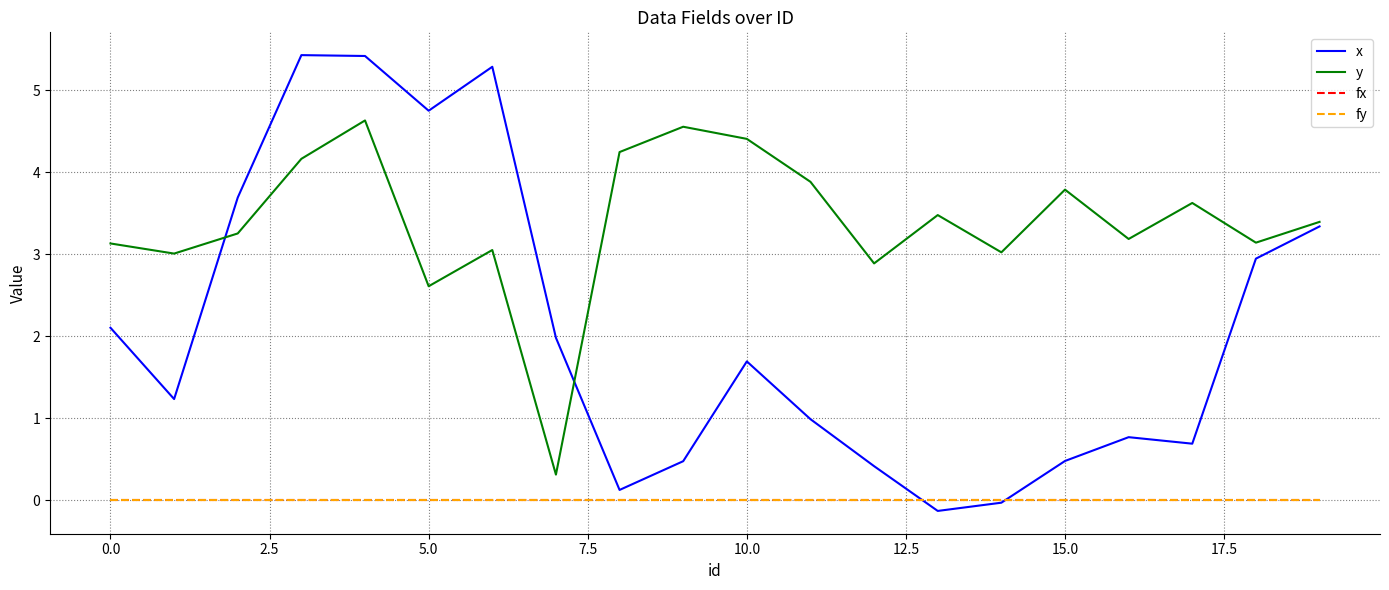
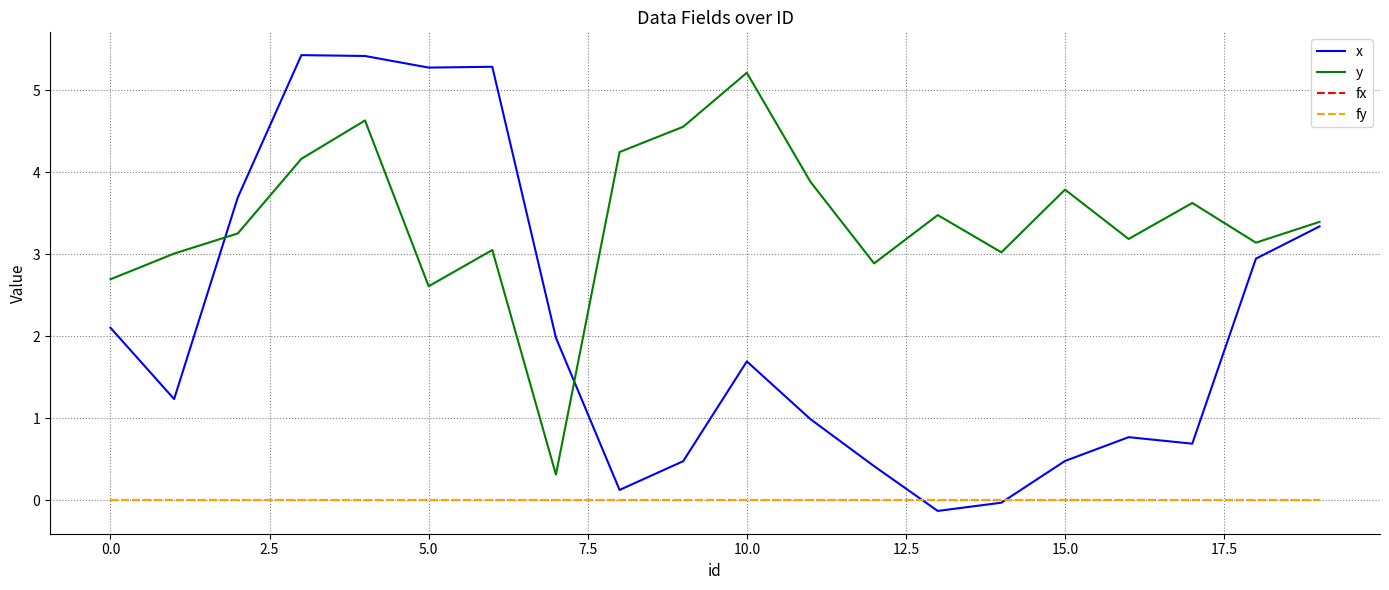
y, 0.0: 3.1 -> 2.7
x, 5.0: 4.7 -> 5.3
y, 10.0: 4.4 -> 5.2
